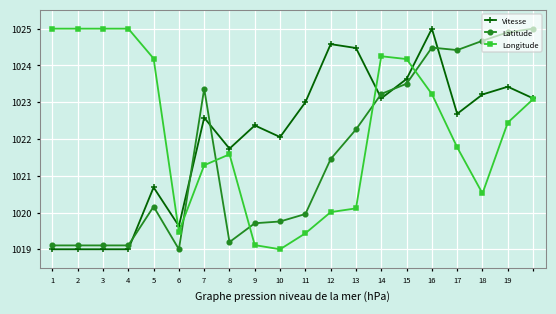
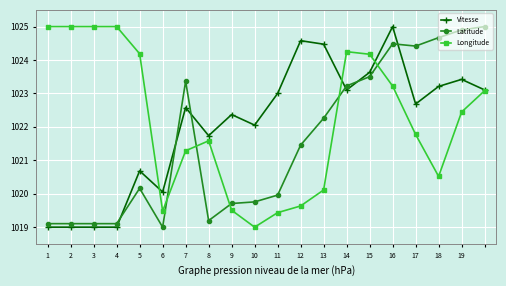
Vitesse, 6: 1019.6 -> 1020.1
Longitude, 9: 1019.1 -> 1019.5
Longitude, 12: 1020.0 -> 1019.6
